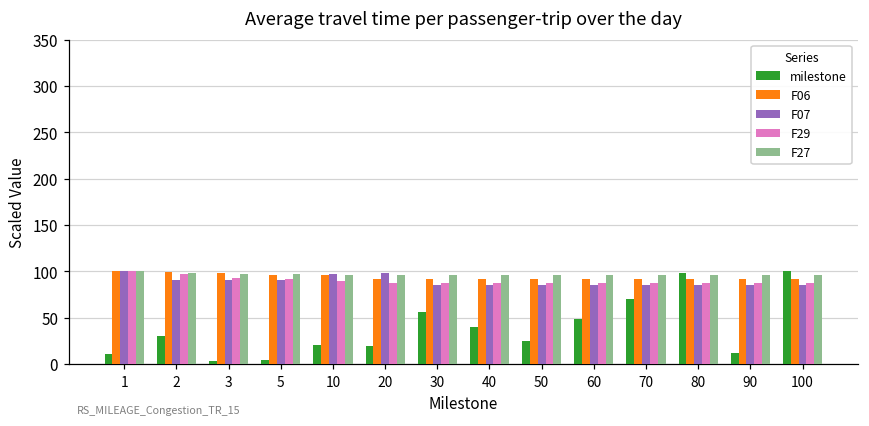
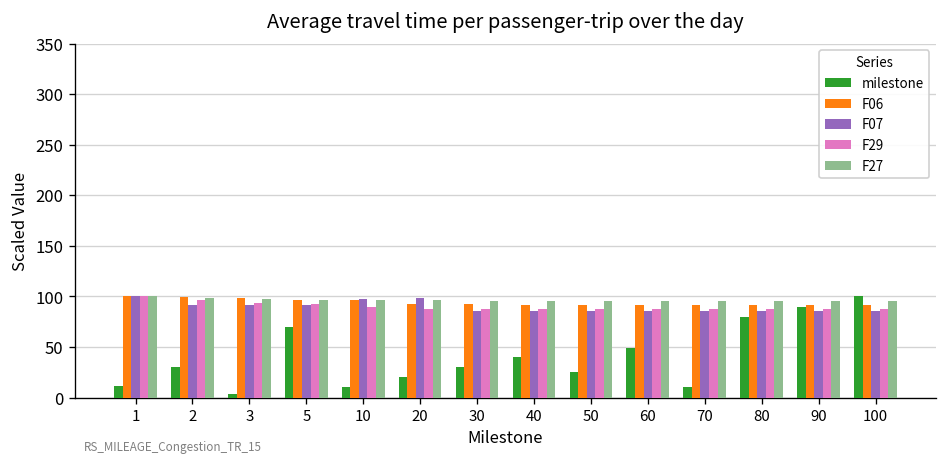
milestone, 5: 10 -> 70
milestone, 10: 20 -> 10
milestone, 30: 60 -> 30
milestone, 70: 70 -> 10
milestone, 80: 100 -> 80
milestone, 90: 10 -> 90
